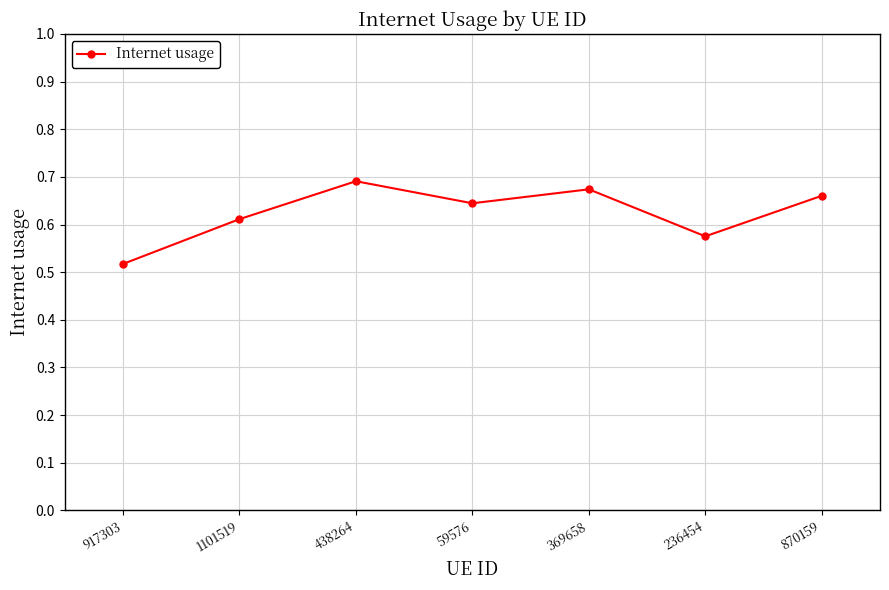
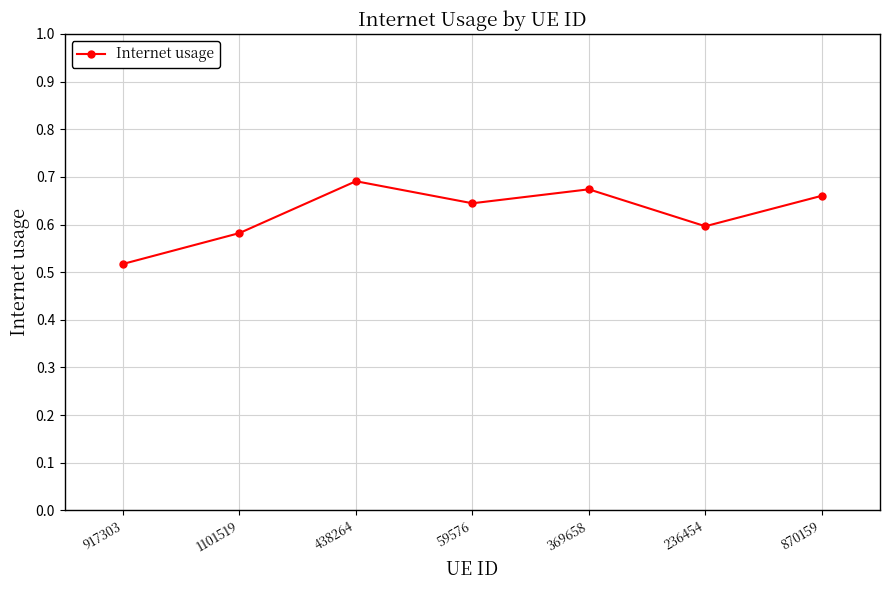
1101519: 0.61 -> 0.58
236454: 0.58 -> 0.60
